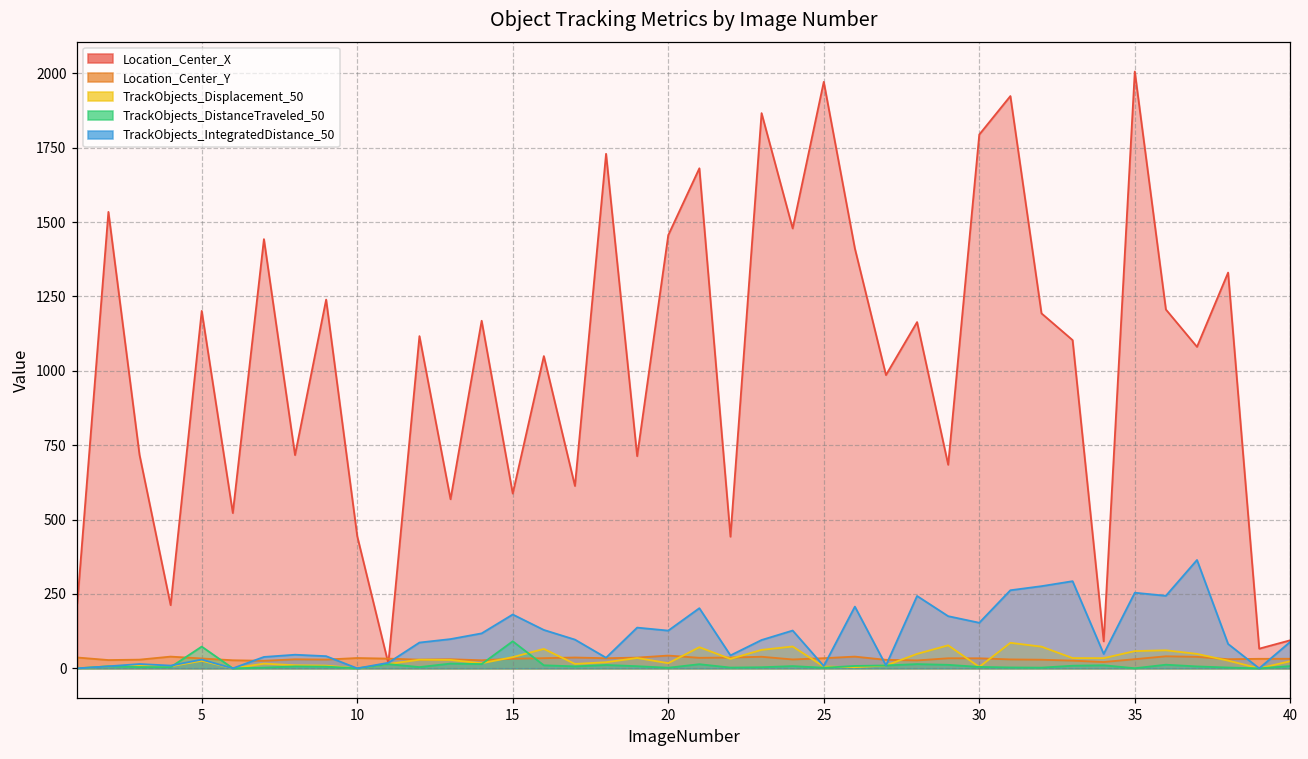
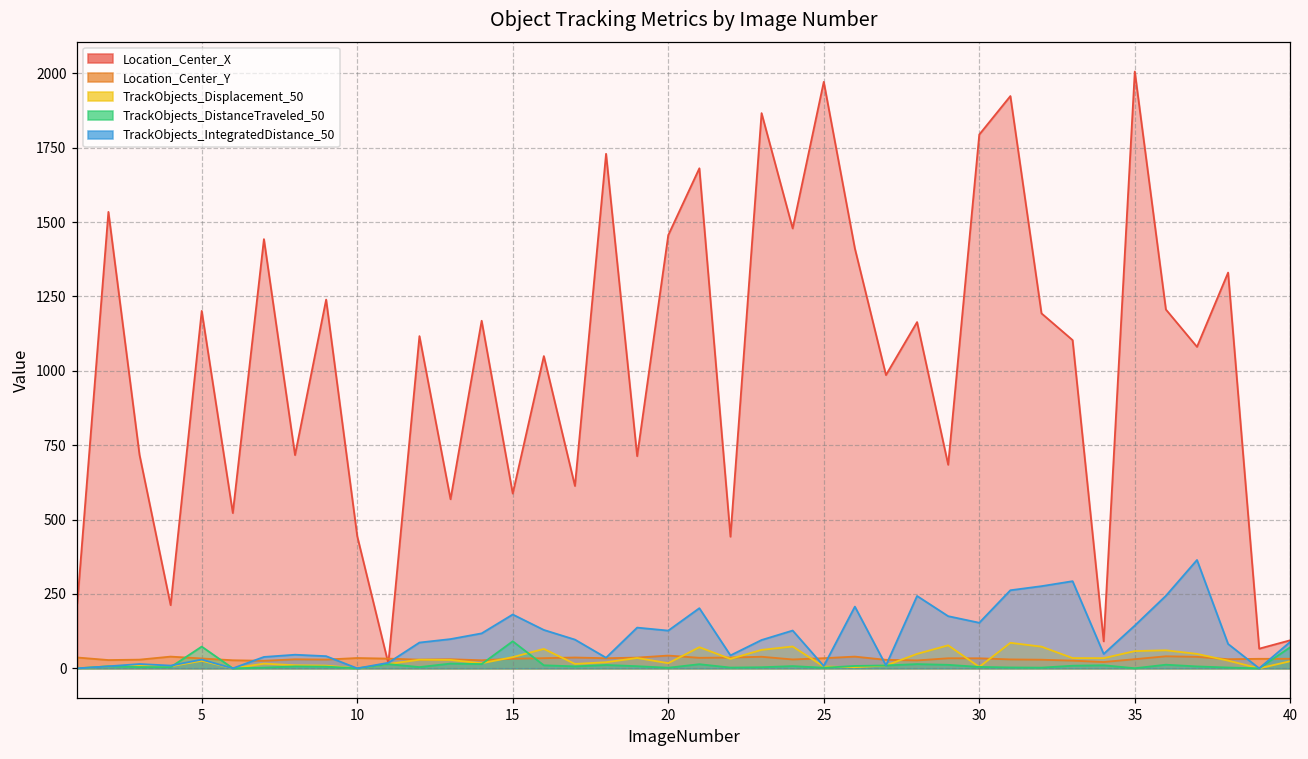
TrackObjects_IntegratedDistance_50, 35: 250 -> 140
TrackObjects_DistanceTraveled_50, 40: 10 -> 70
